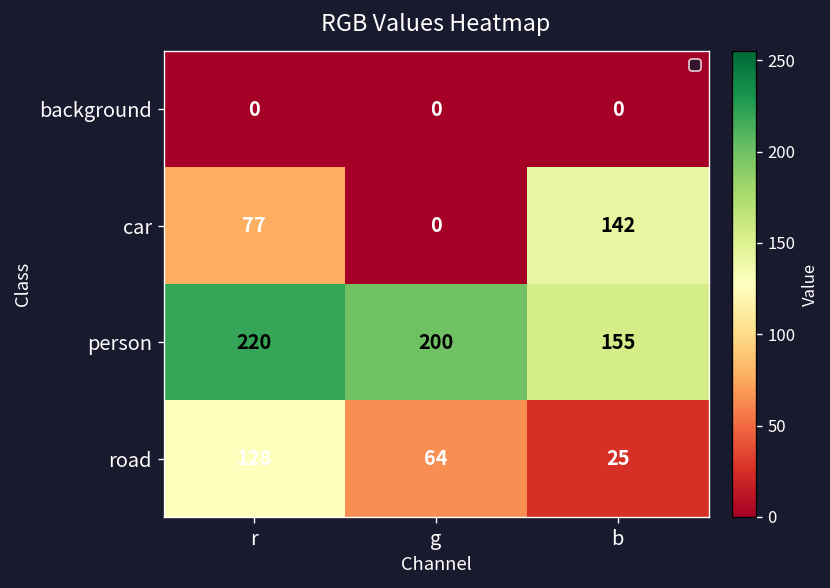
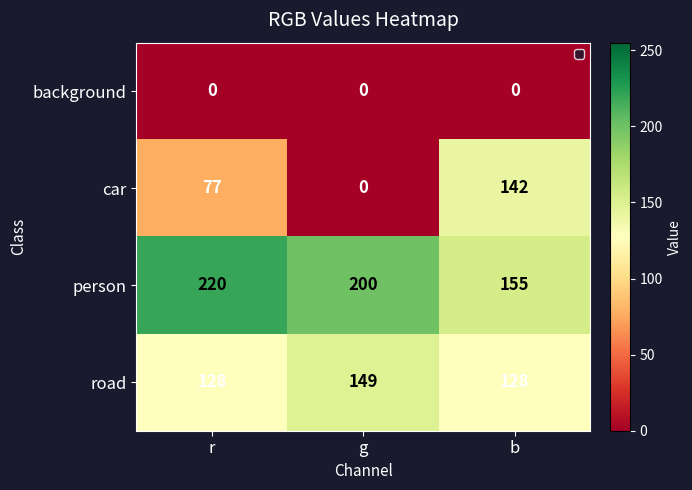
road, g: 64 -> 149
road, b: 25 -> 128
